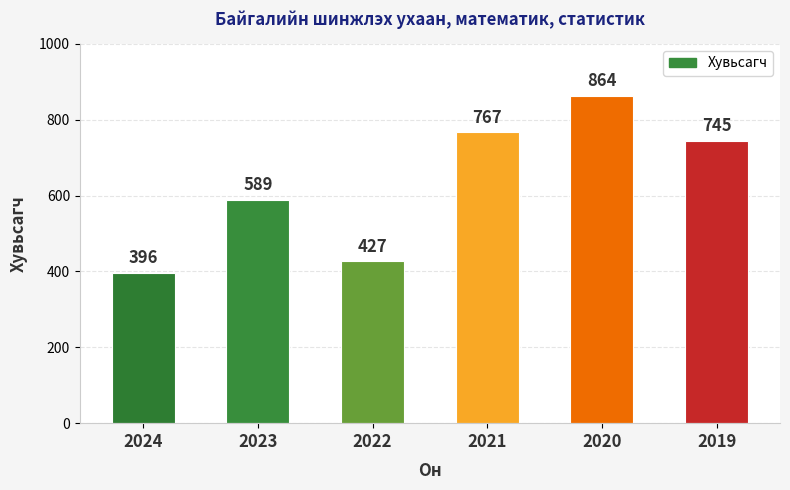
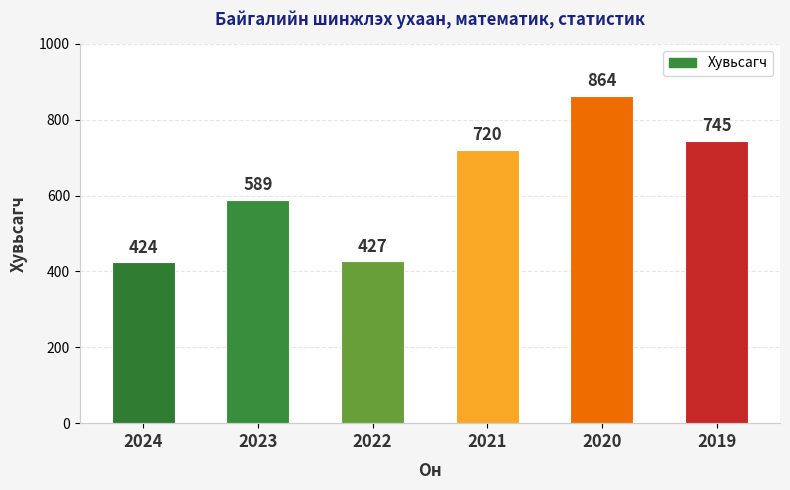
2024: 396 -> 424
2021: 767 -> 720
